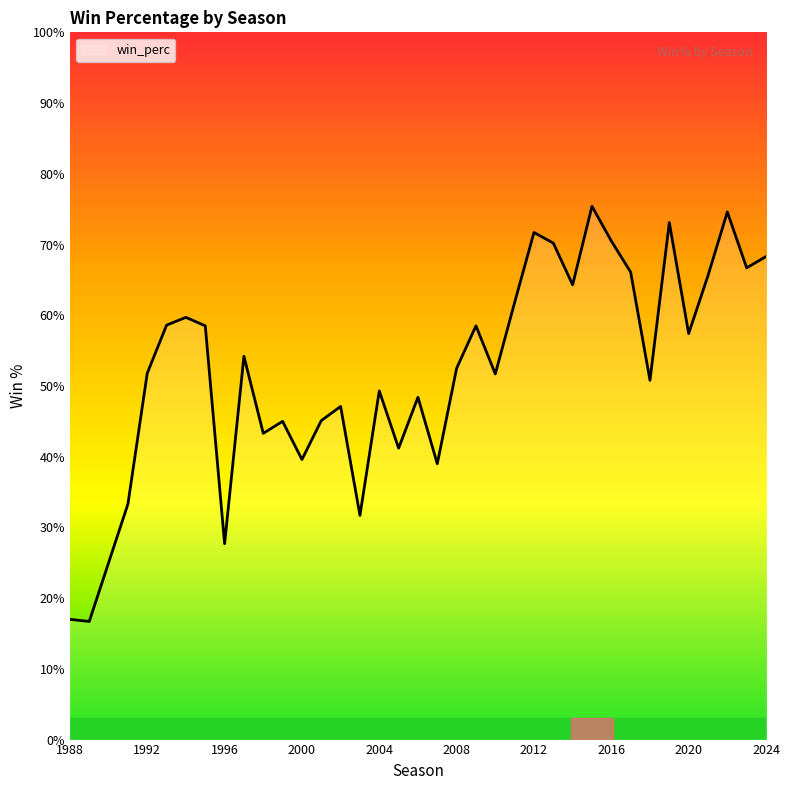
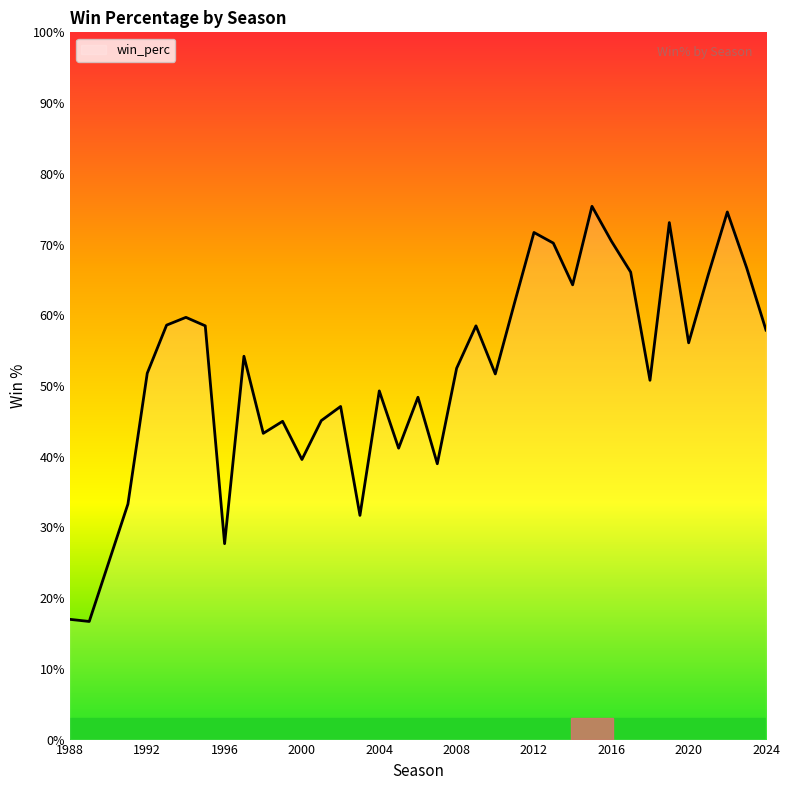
2020: 57% -> 56%
2024: 68% -> 58%
